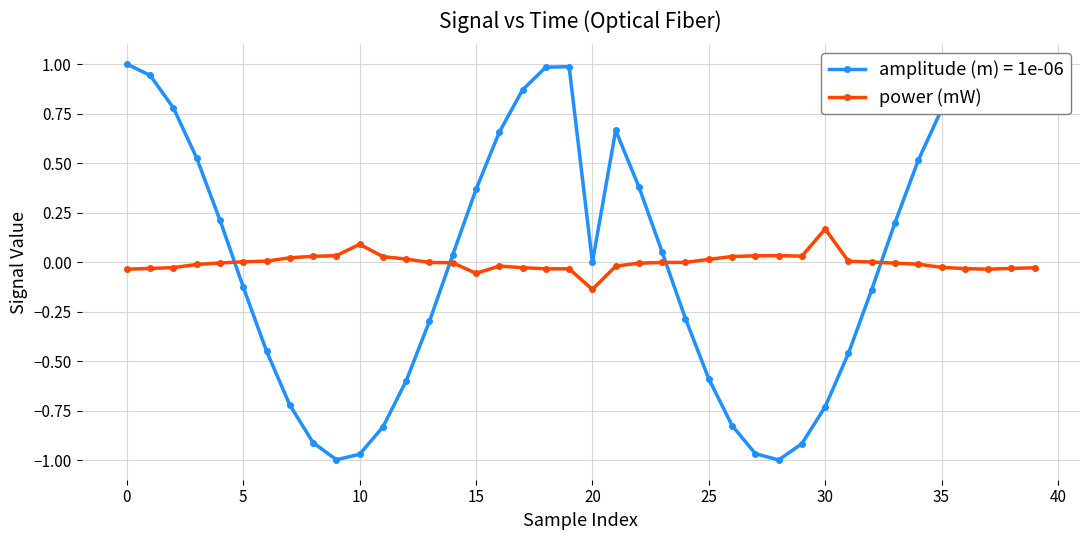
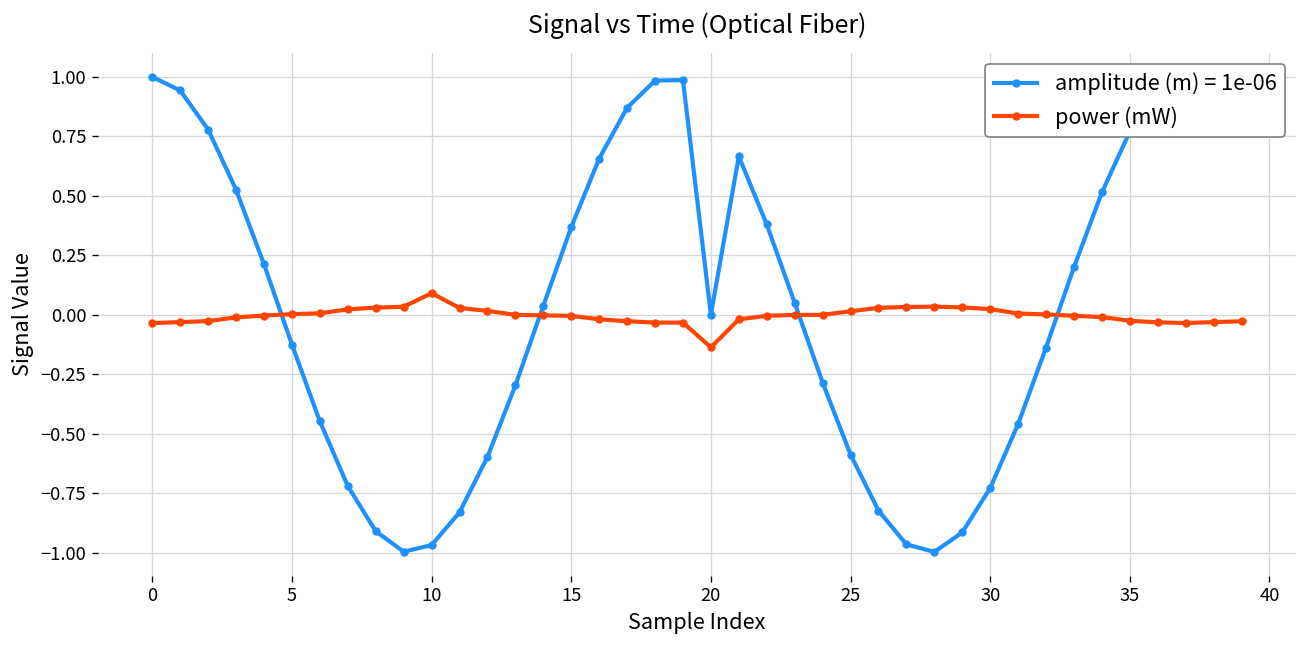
power (mW), 15: -0.06 -> 0.00
power (mW), 30: 0.17 -> 0.02
